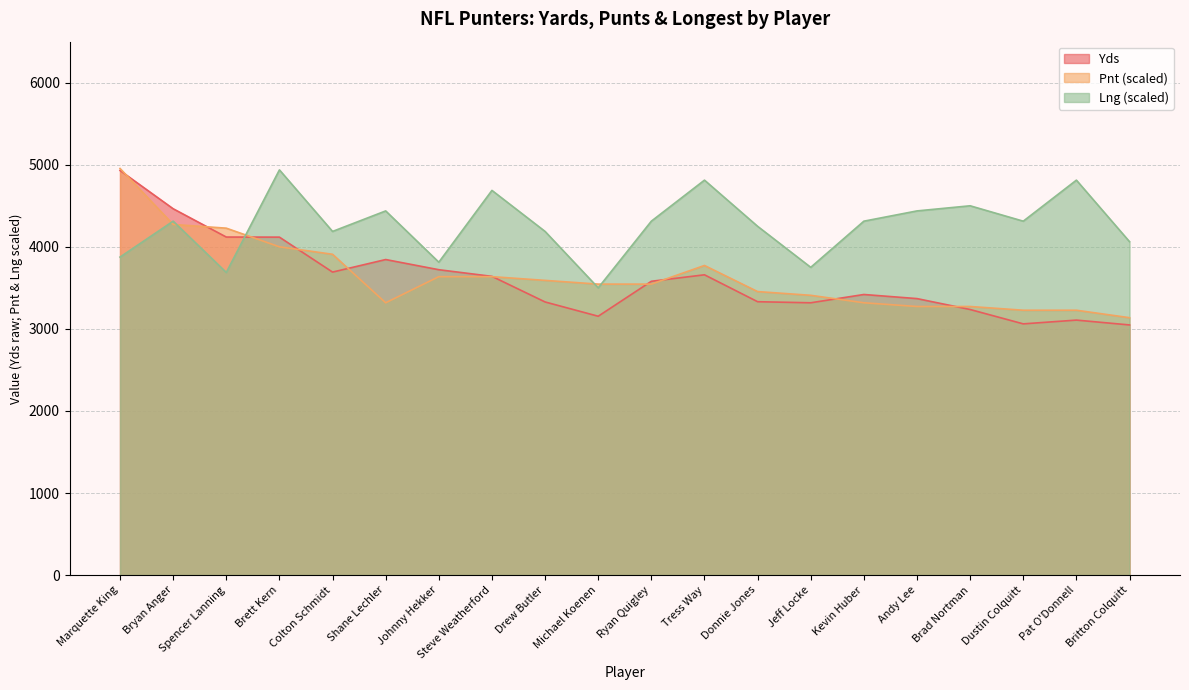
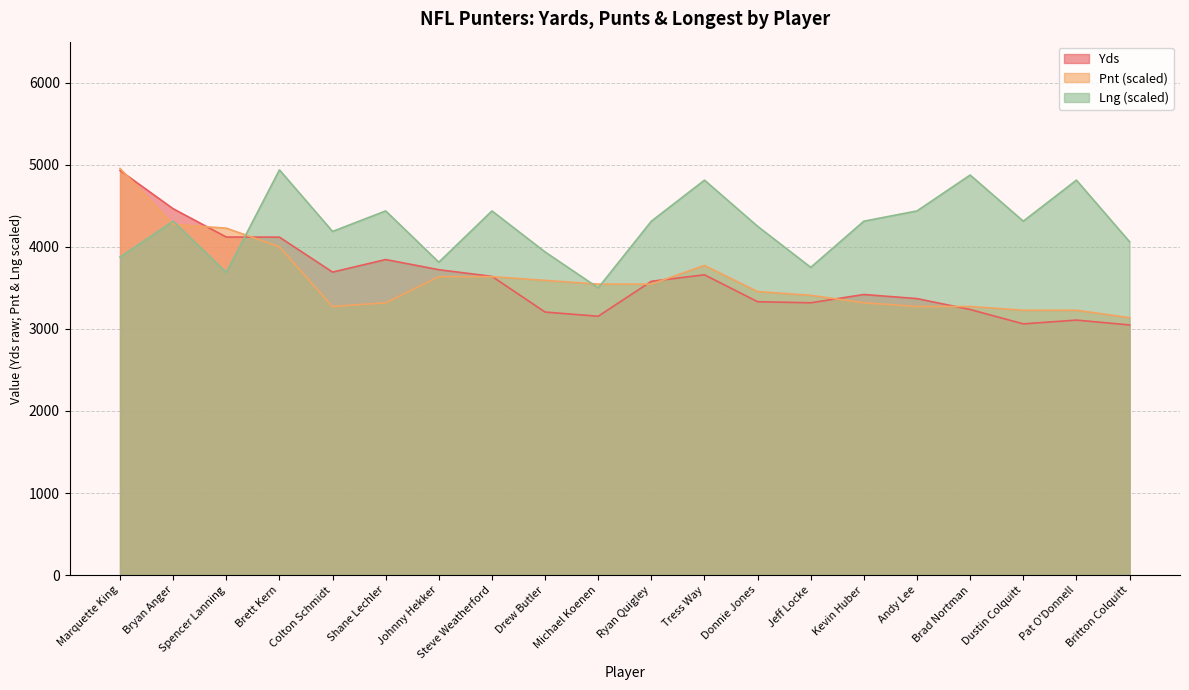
Pnt (scaled), Colton Schmidt: 3900 -> 3300
Lng (scaled), Steve Weatherford: 4700 -> 4400
Yds, Drew Butler: 3300 -> 3200
Lng (scaled), Drew Butler: 4200 -> 3900
Lng (scaled), Brad Nortman: 4500 -> 4900
